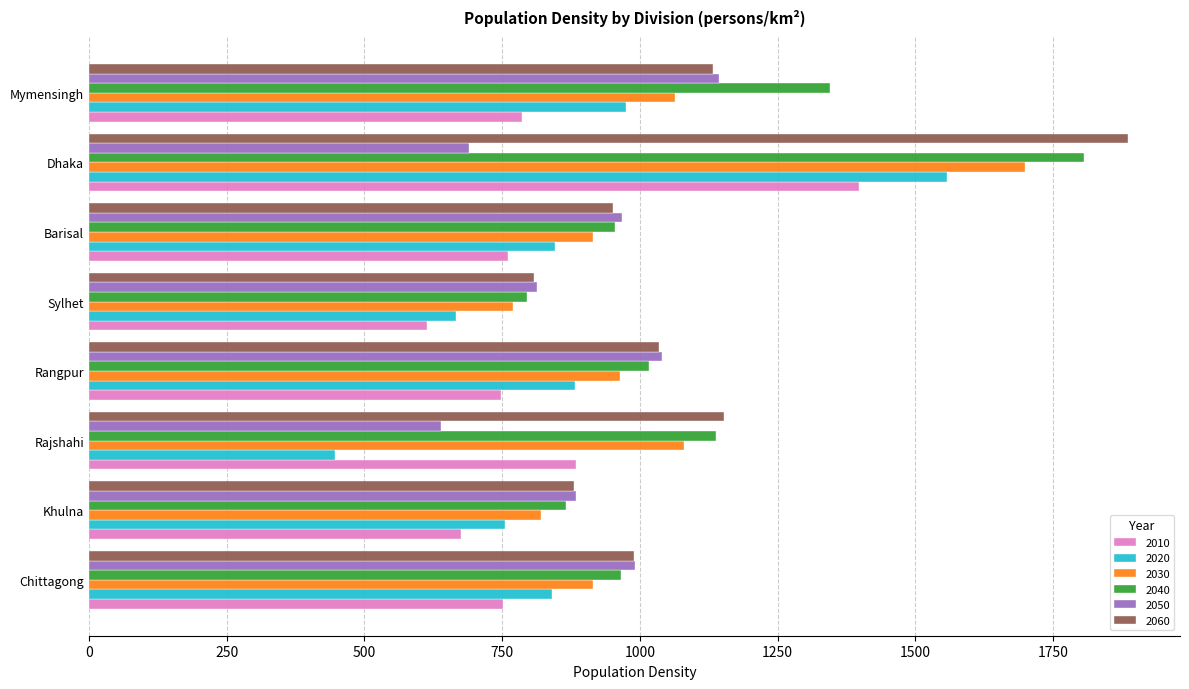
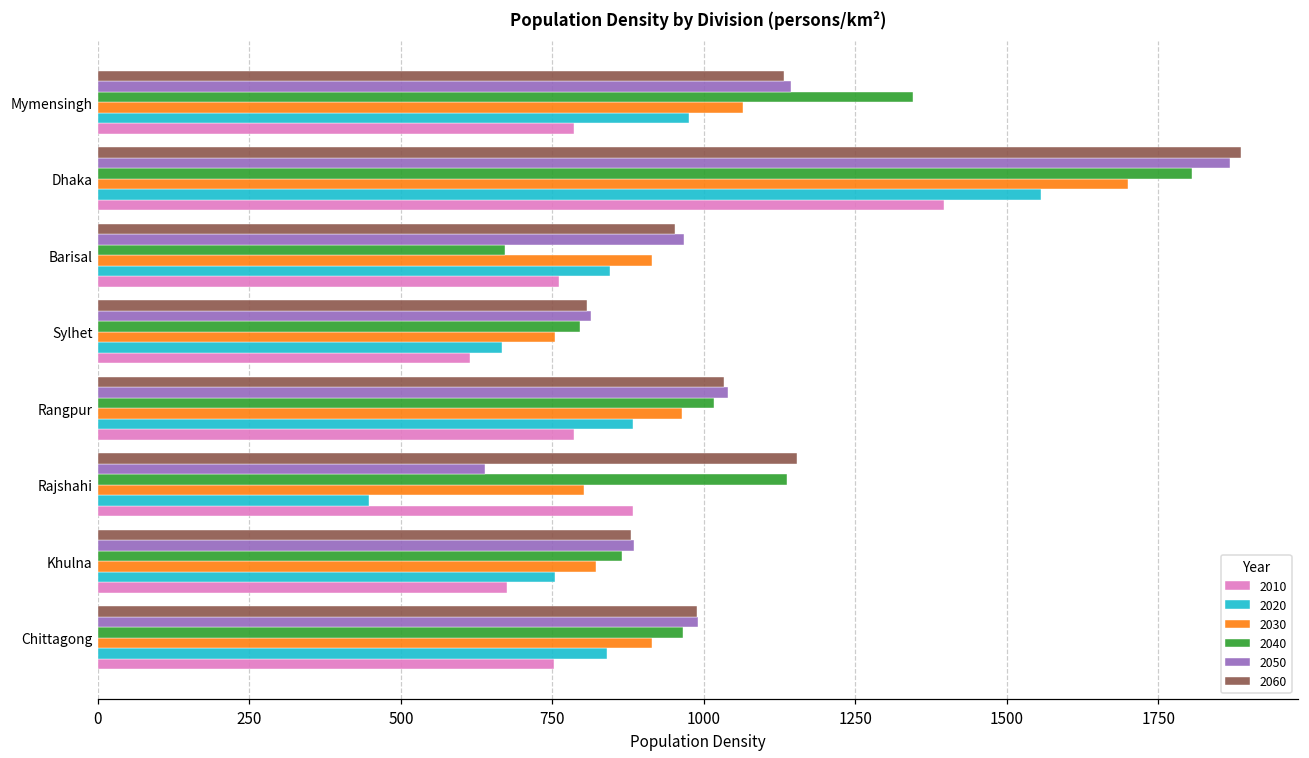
2050, Dhaka: 690 -> 1870
2040, Barisal: 950 -> 670
2030, Sylhet: 770 -> 750
2010, Rangpur: 750 -> 790
2030, Rajshahi: 1080 -> 800
